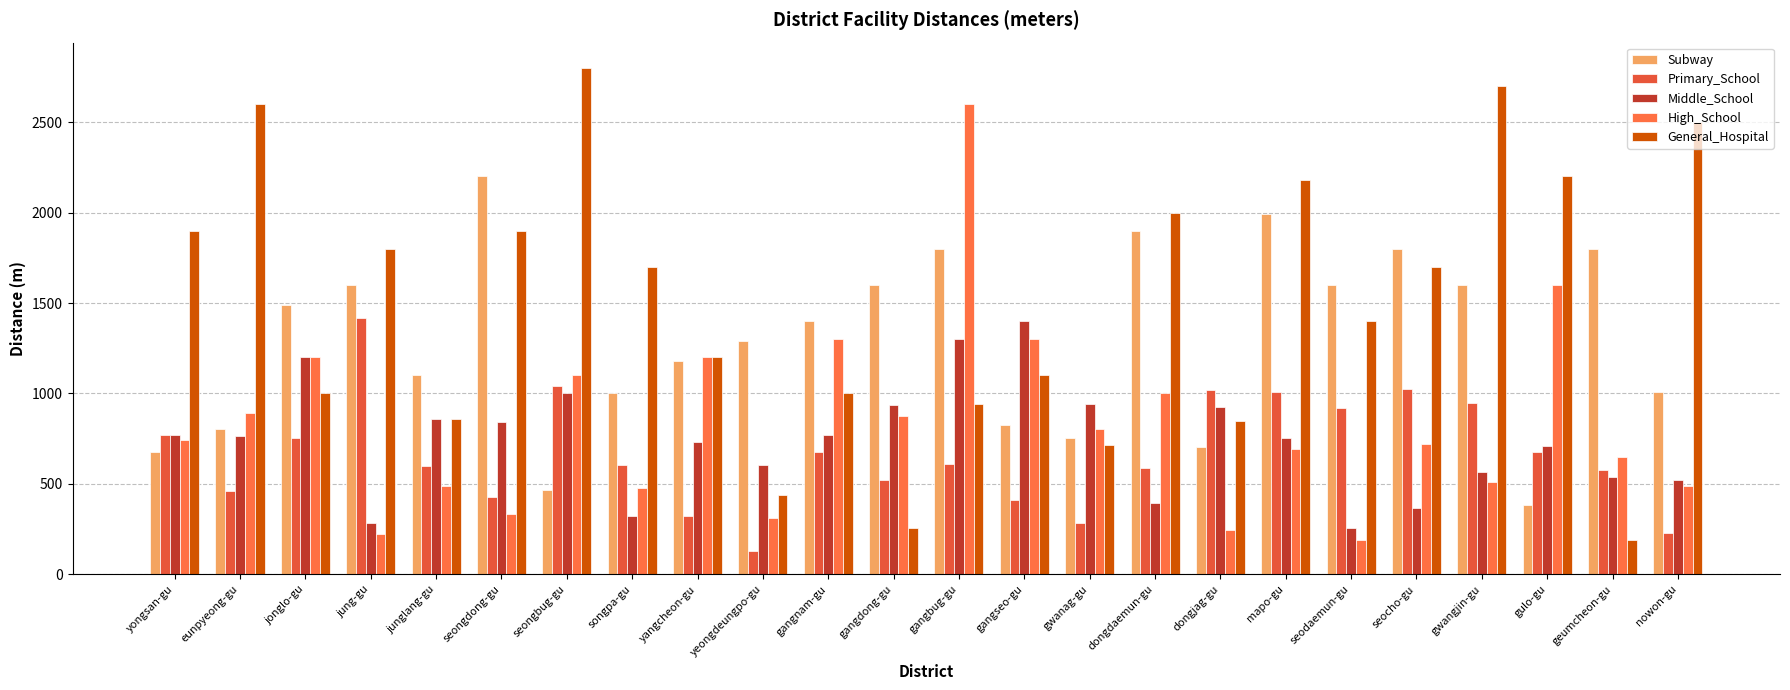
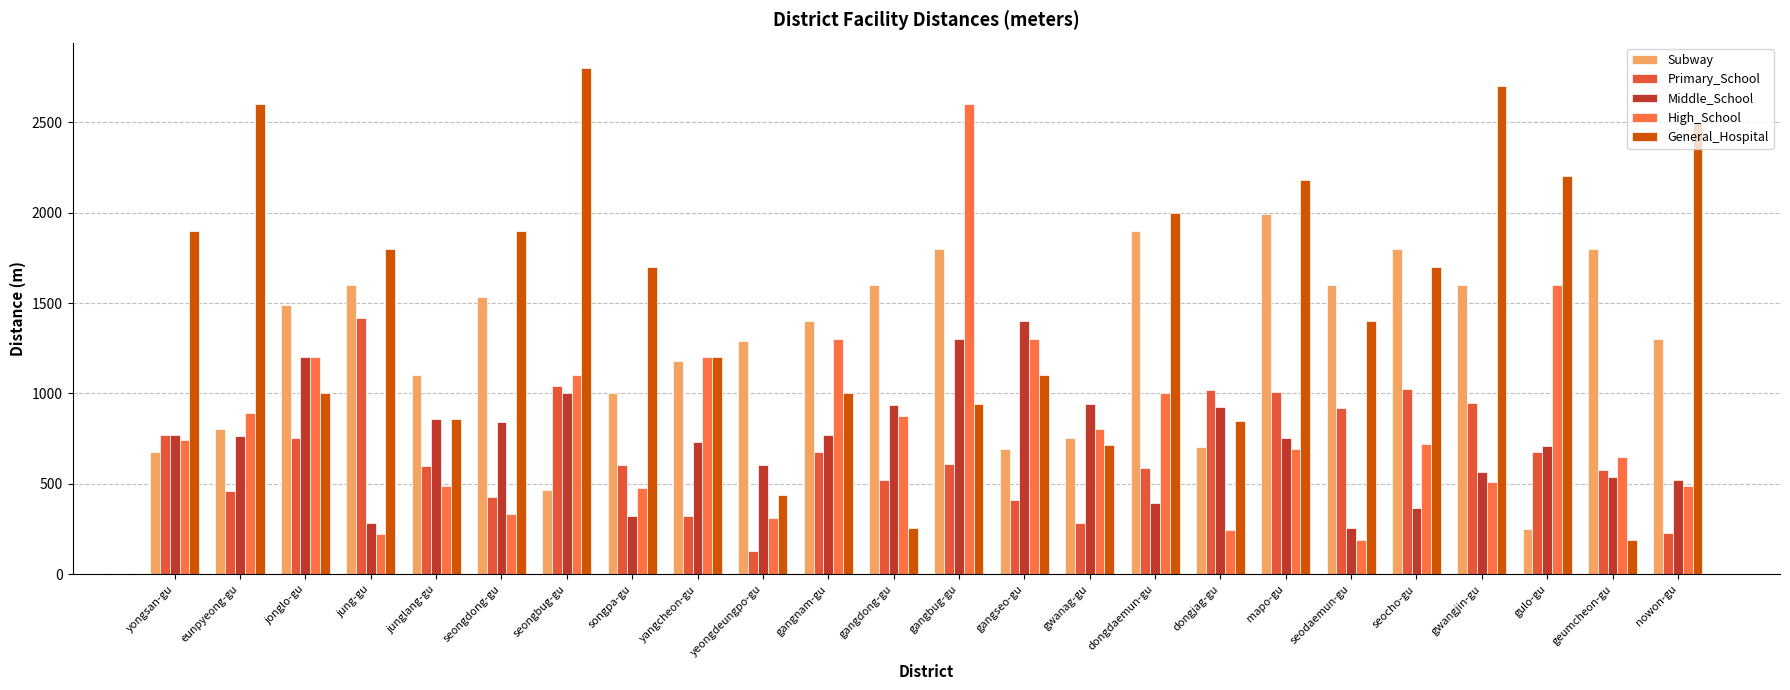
Subway, seongdong-gu: 2200 -> 1530
Subway, gangseo-gu: 830 -> 690
Subway, gulo-gu: 390 -> 250
Subway, nowon-gu: 1010 -> 1300
